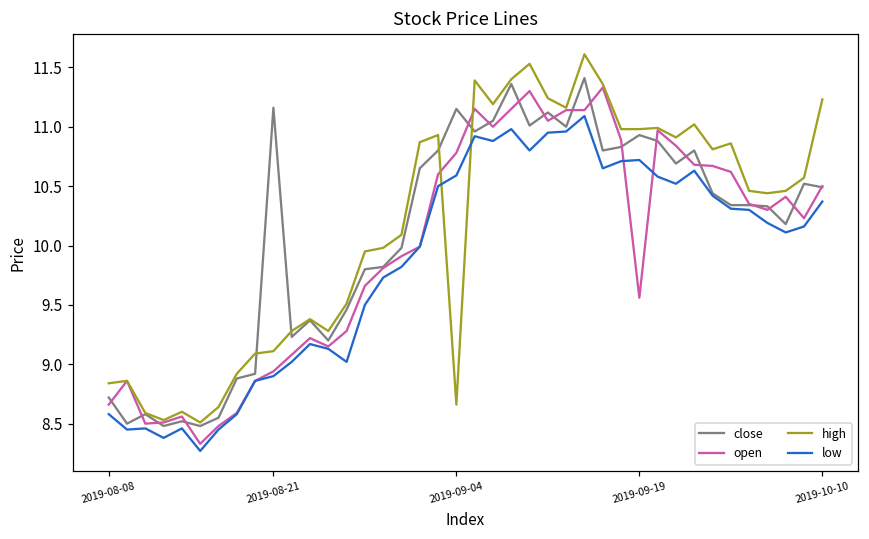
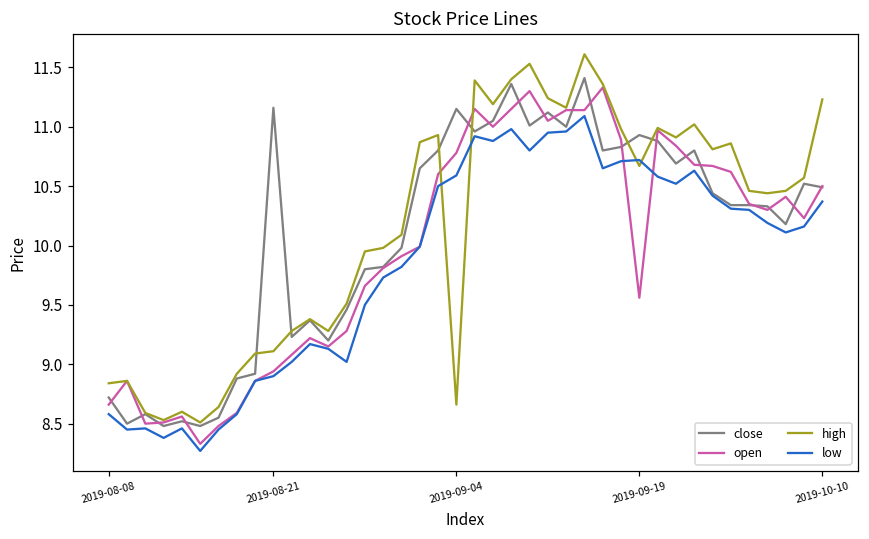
high, 2019-09-19: 10.98 -> 10.67
